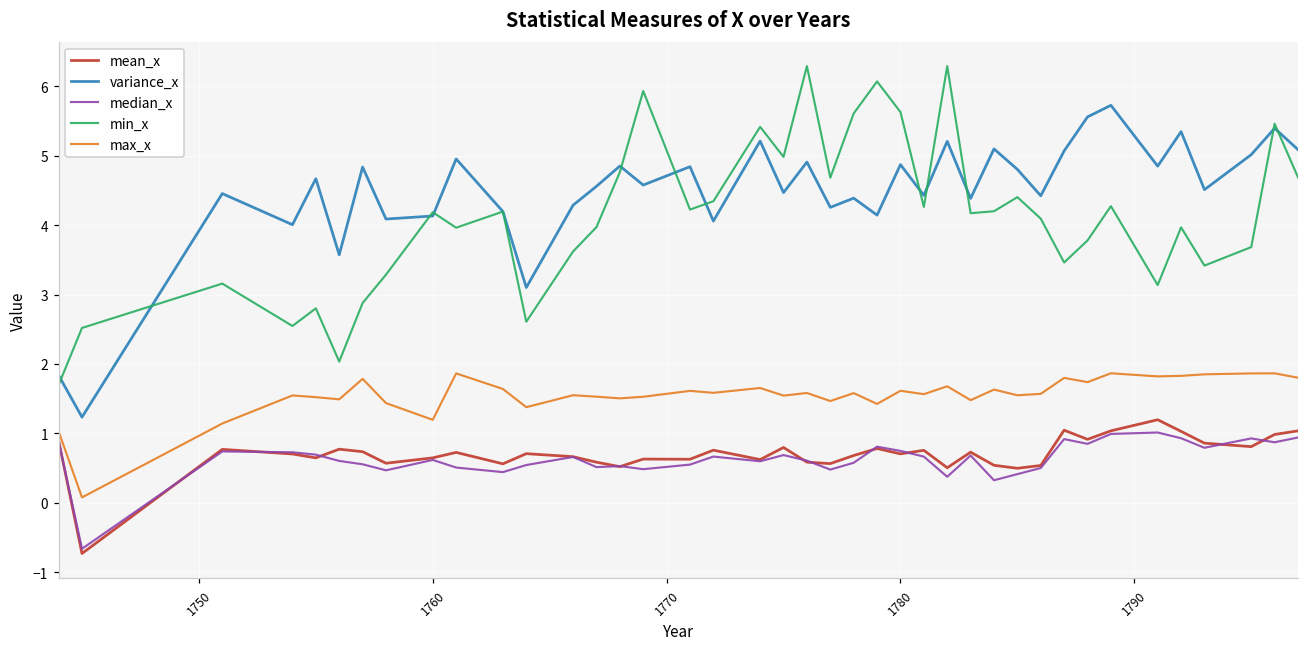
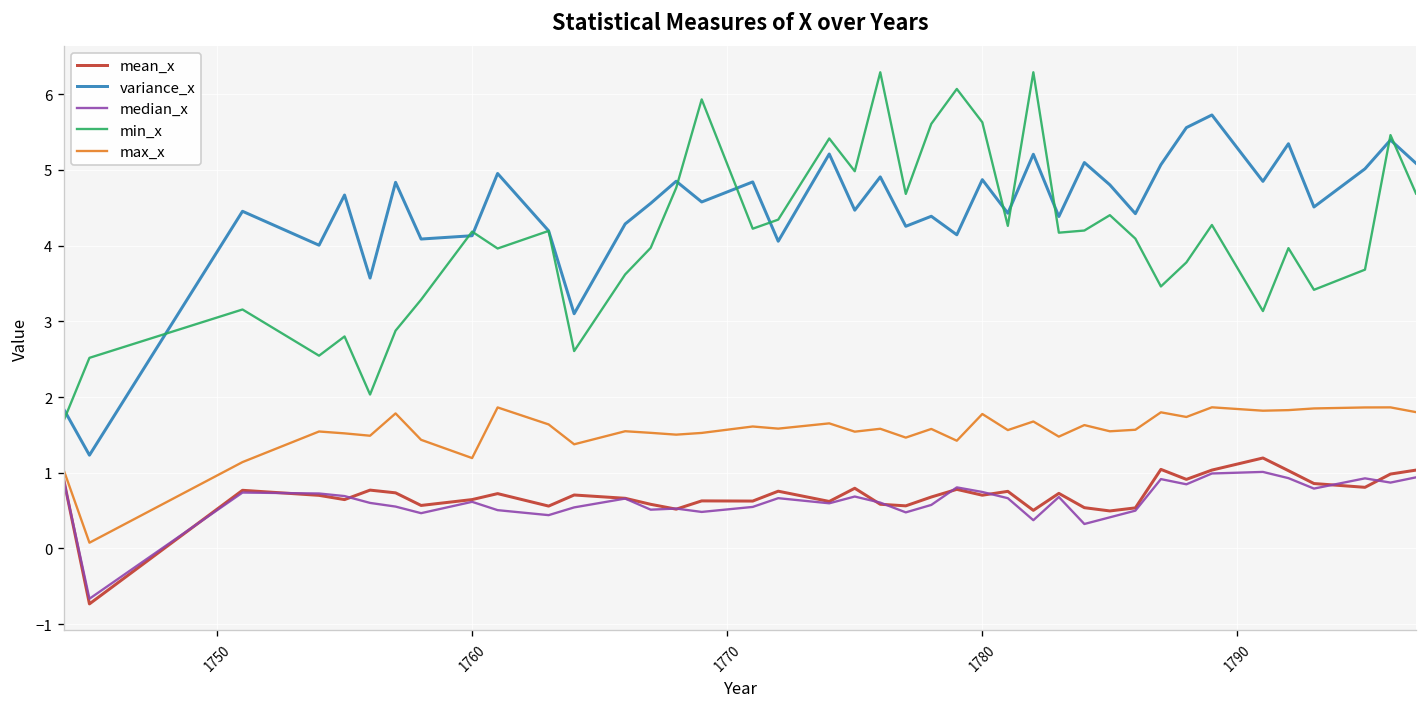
max_x, 1780: 1.6 -> 1.8
